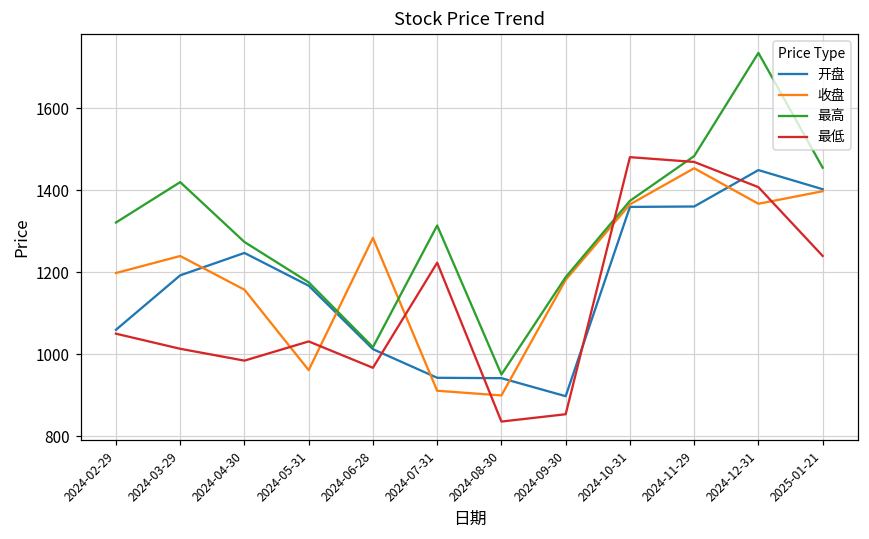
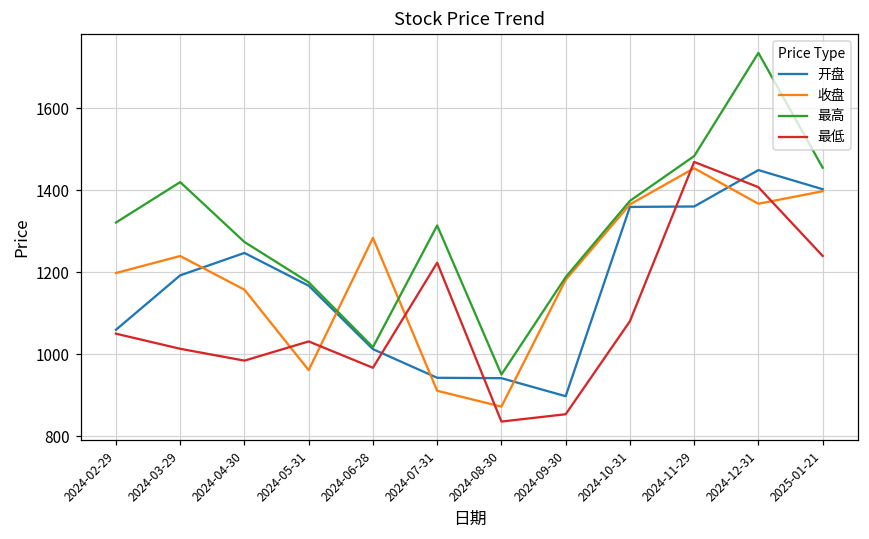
收盘, 2024-08-30: 900 -> 870
最低, 2024-10-31: 1480 -> 1080
